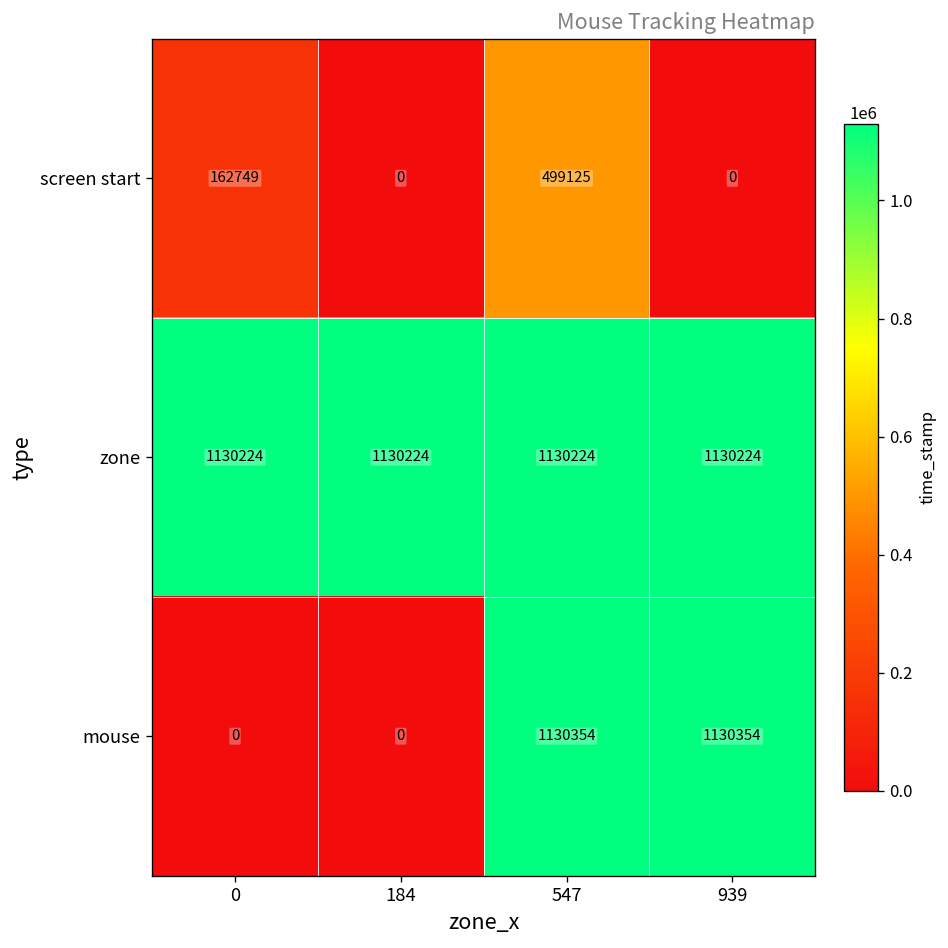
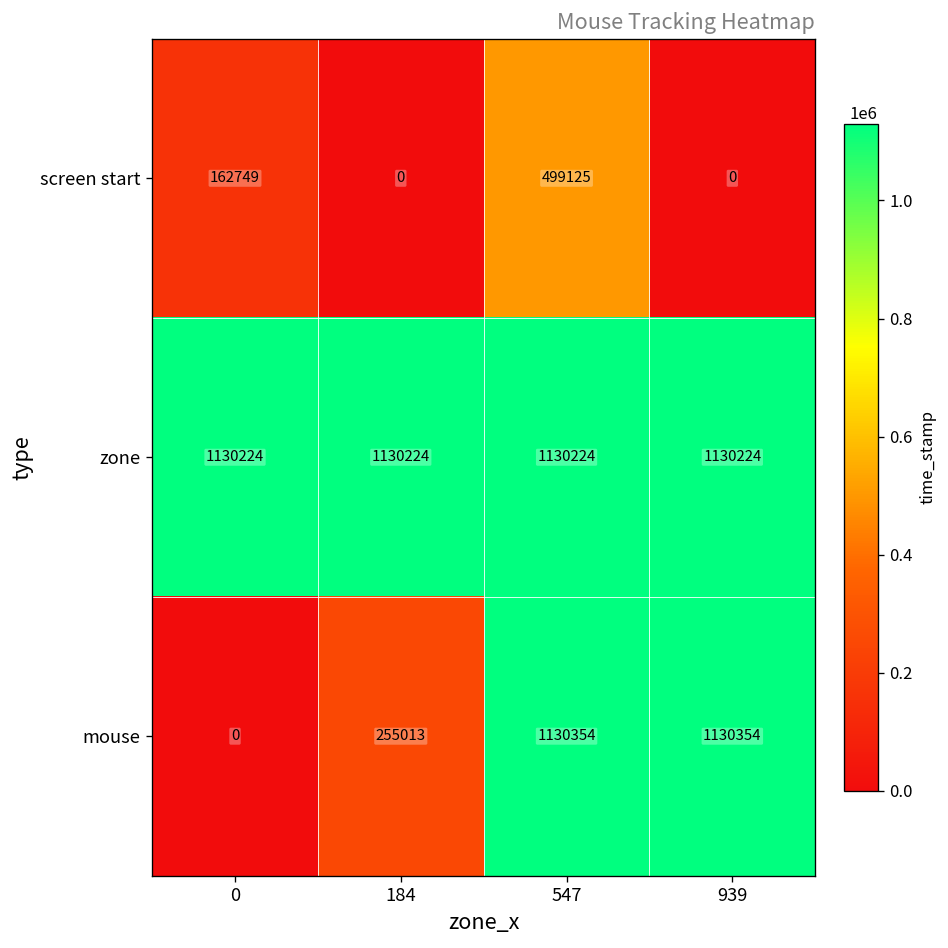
mouse, 184: 0 -> 255013
